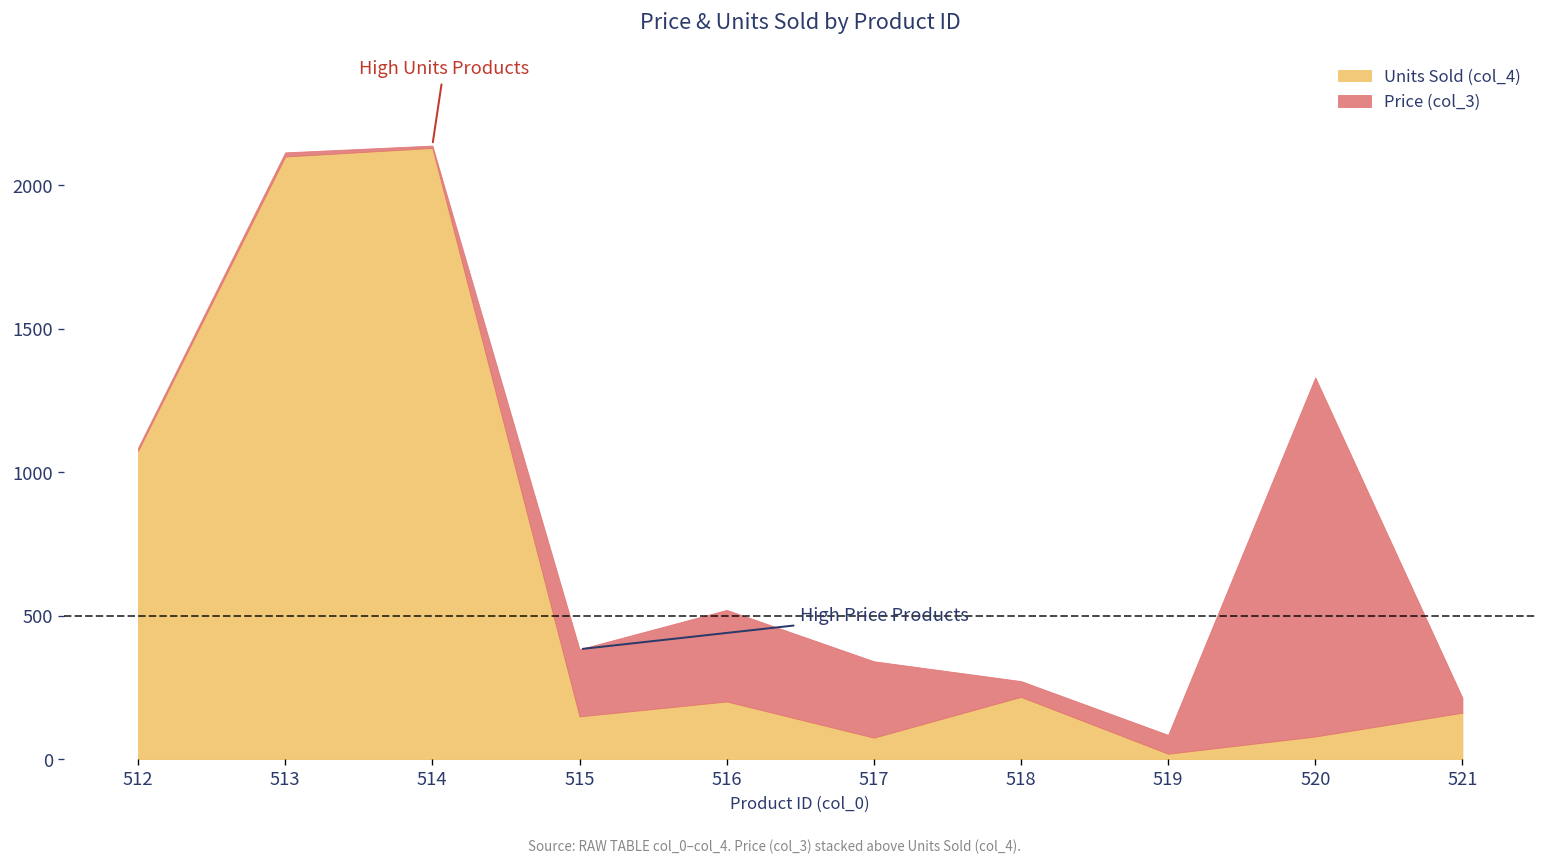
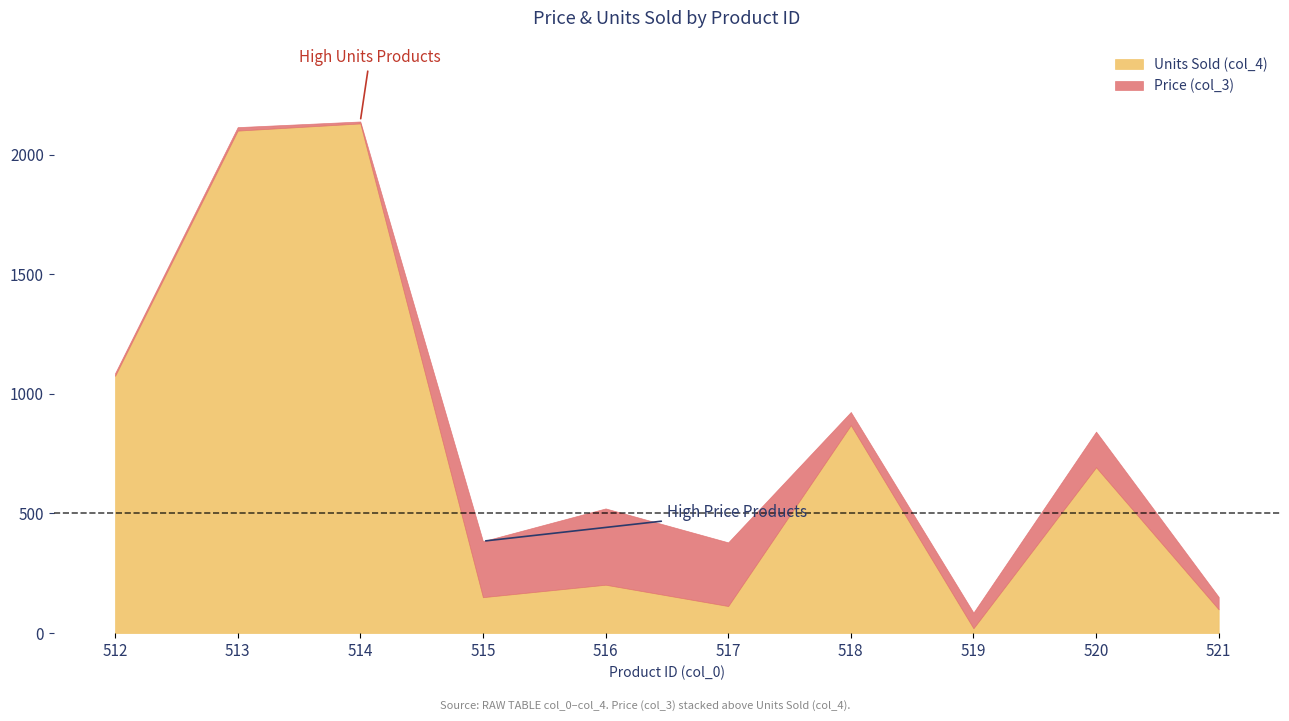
Units Sold (col_4), 517: 80 -> 110
Units Sold (col_4), 518: 220 -> 870
Units Sold (col_4), 520: 80 -> 690
Price (col_3), 520: 1250 -> 150
Units Sold (col_4), 521: 160 -> 100
